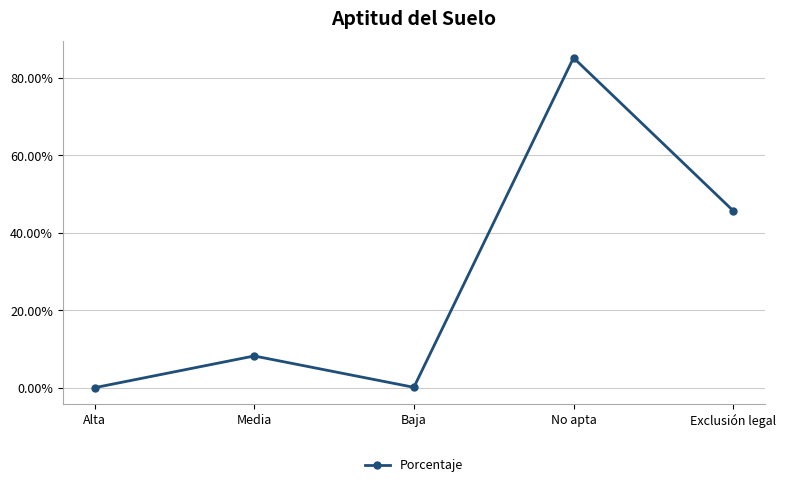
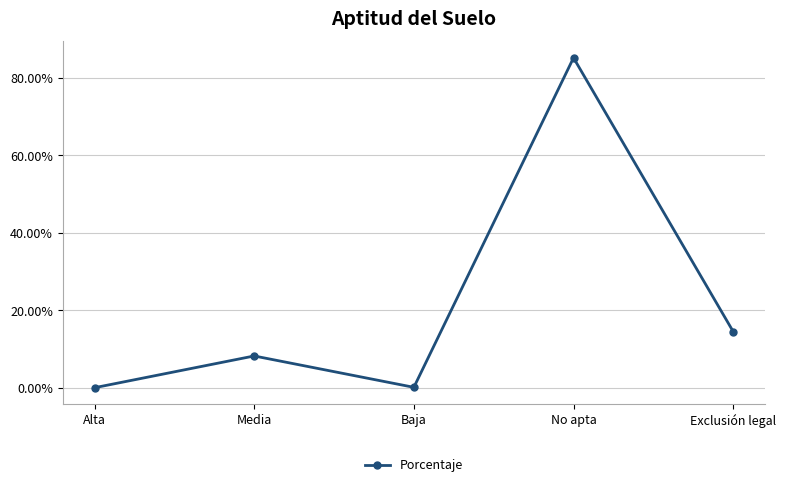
Exclusión legal: 46% -> 15%
